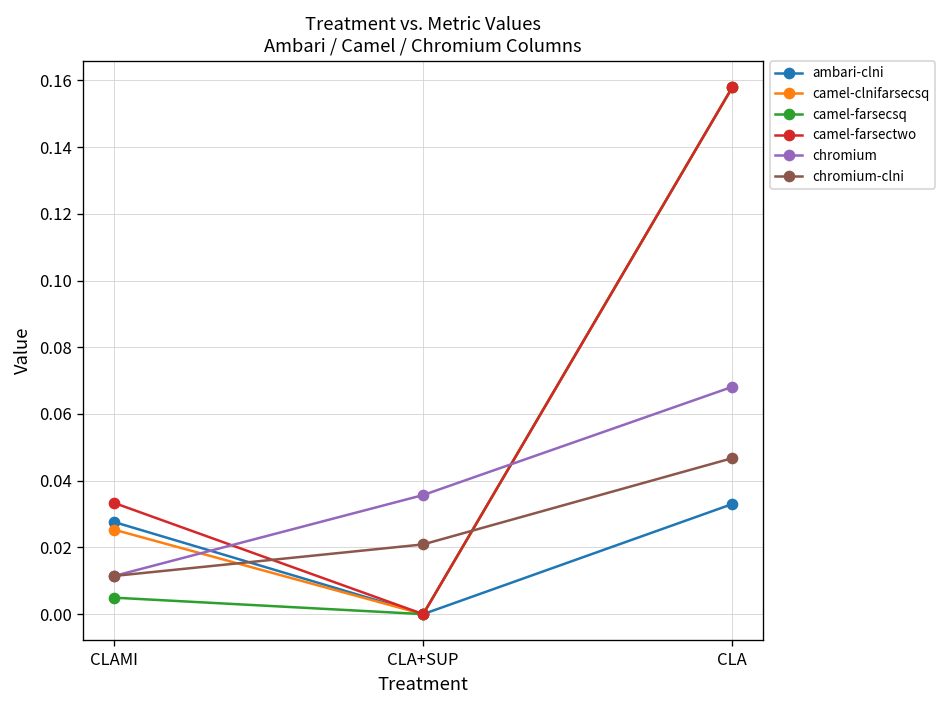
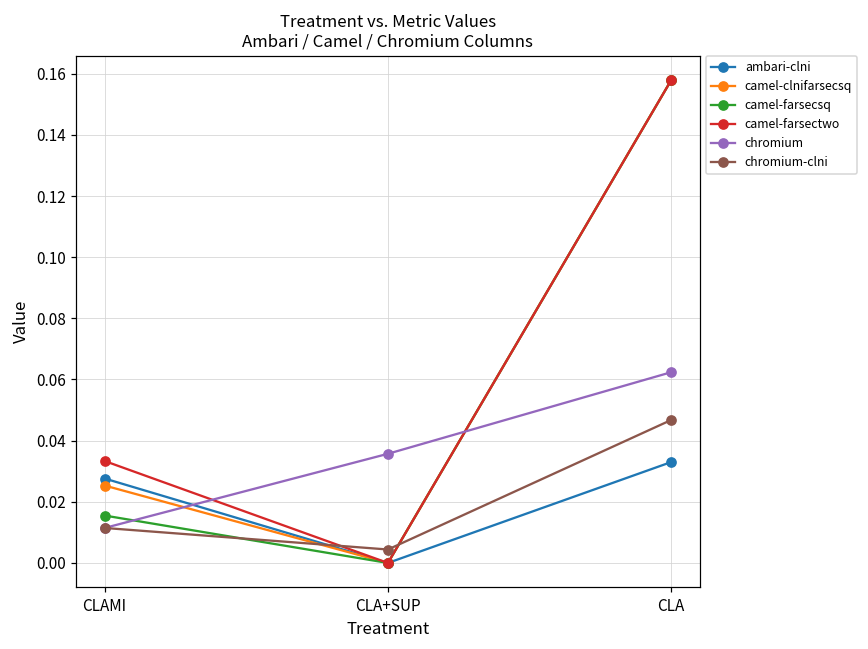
camel-farsecsq, CLAMI: 0.005 -> 0.016
chromium-clni, CLA+SUP: 0.021 -> 0.004
chromium, CLA: 0.068 -> 0.062
